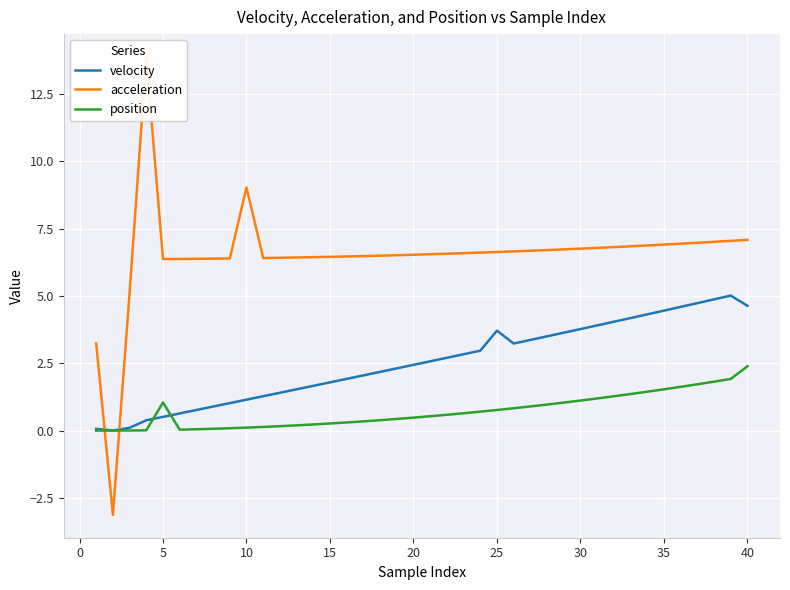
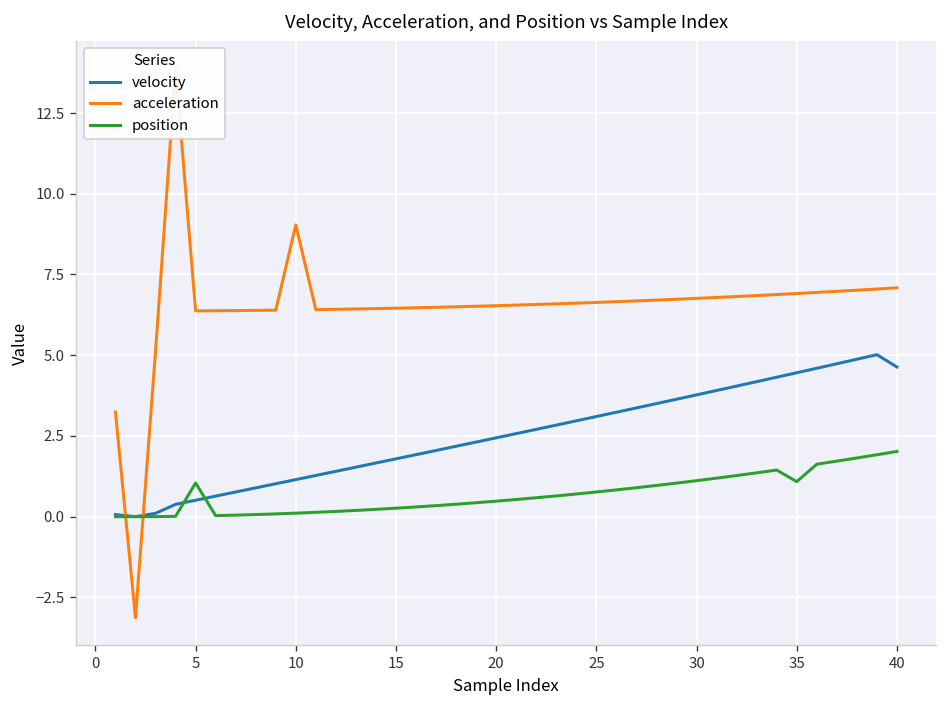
velocity, 25: 3.7 -> 3.1
position, 35: 1.5 -> 1.1
position, 40: 2.4 -> 2.0
